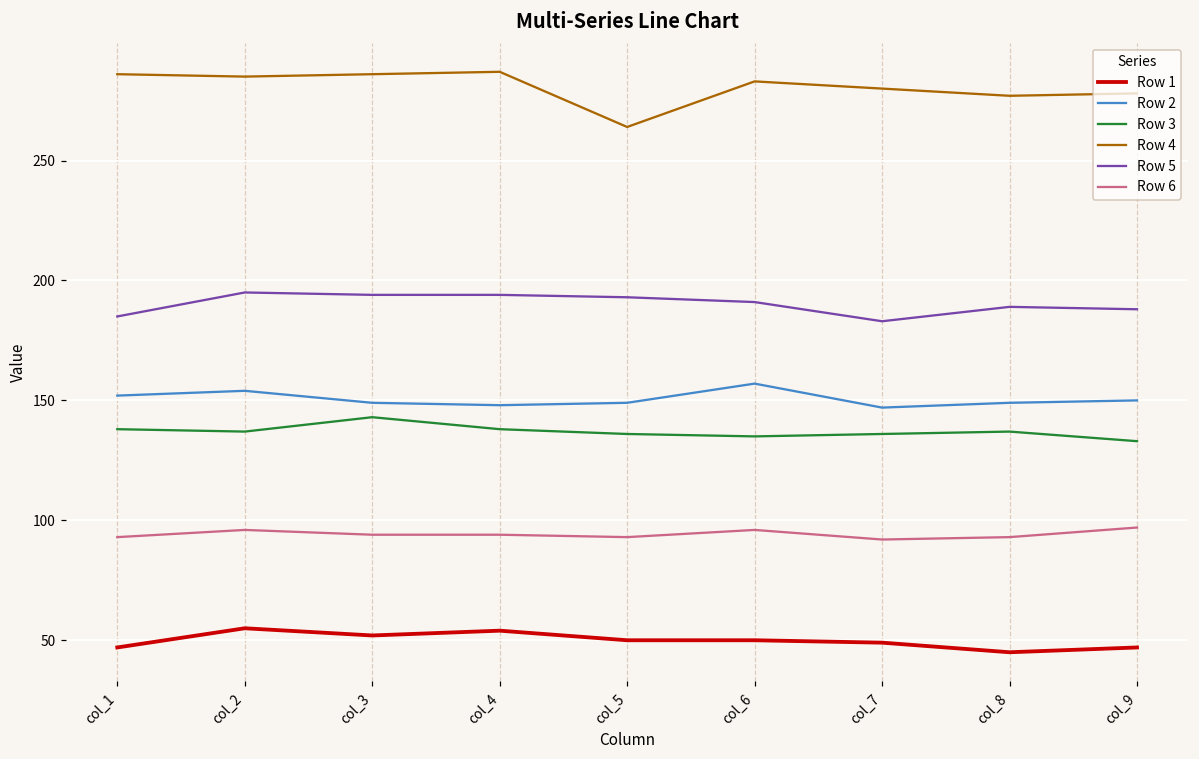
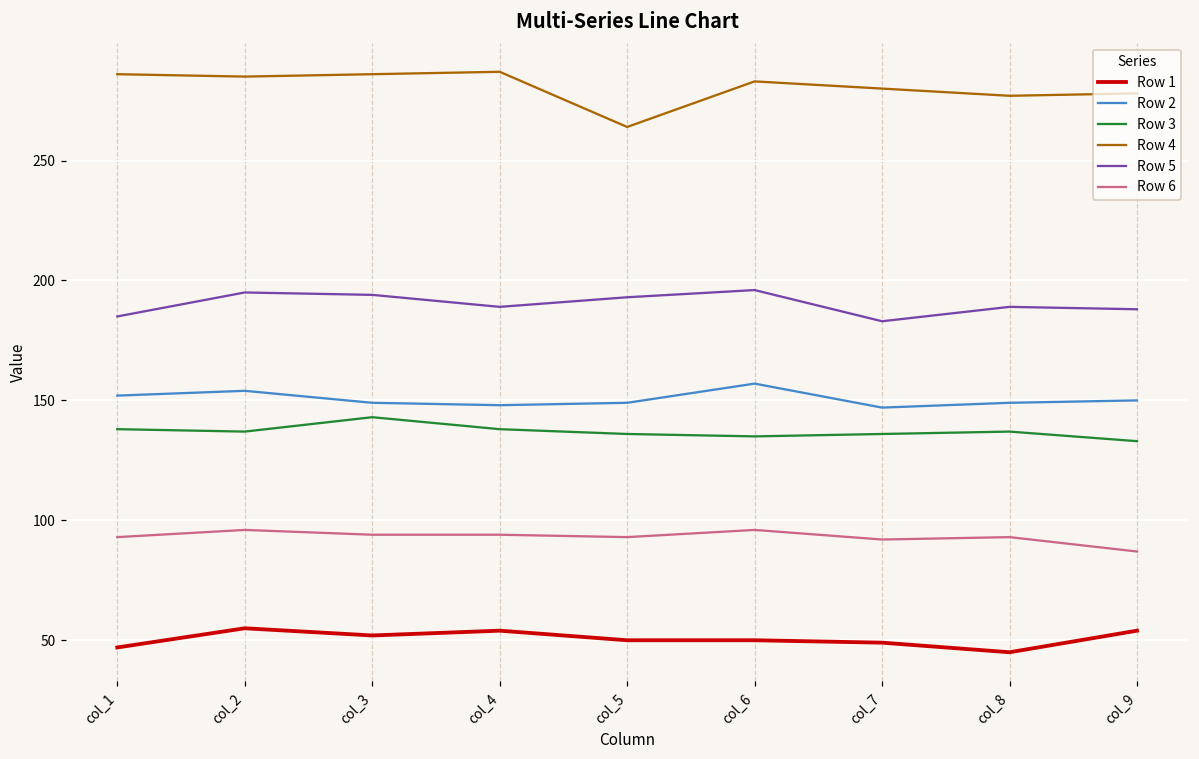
Row 5, col_4: 194 -> 189
Row 5, col_6: 191 -> 196
Row 1, col_9: 47 -> 54
Row 6, col_9: 97 -> 87
